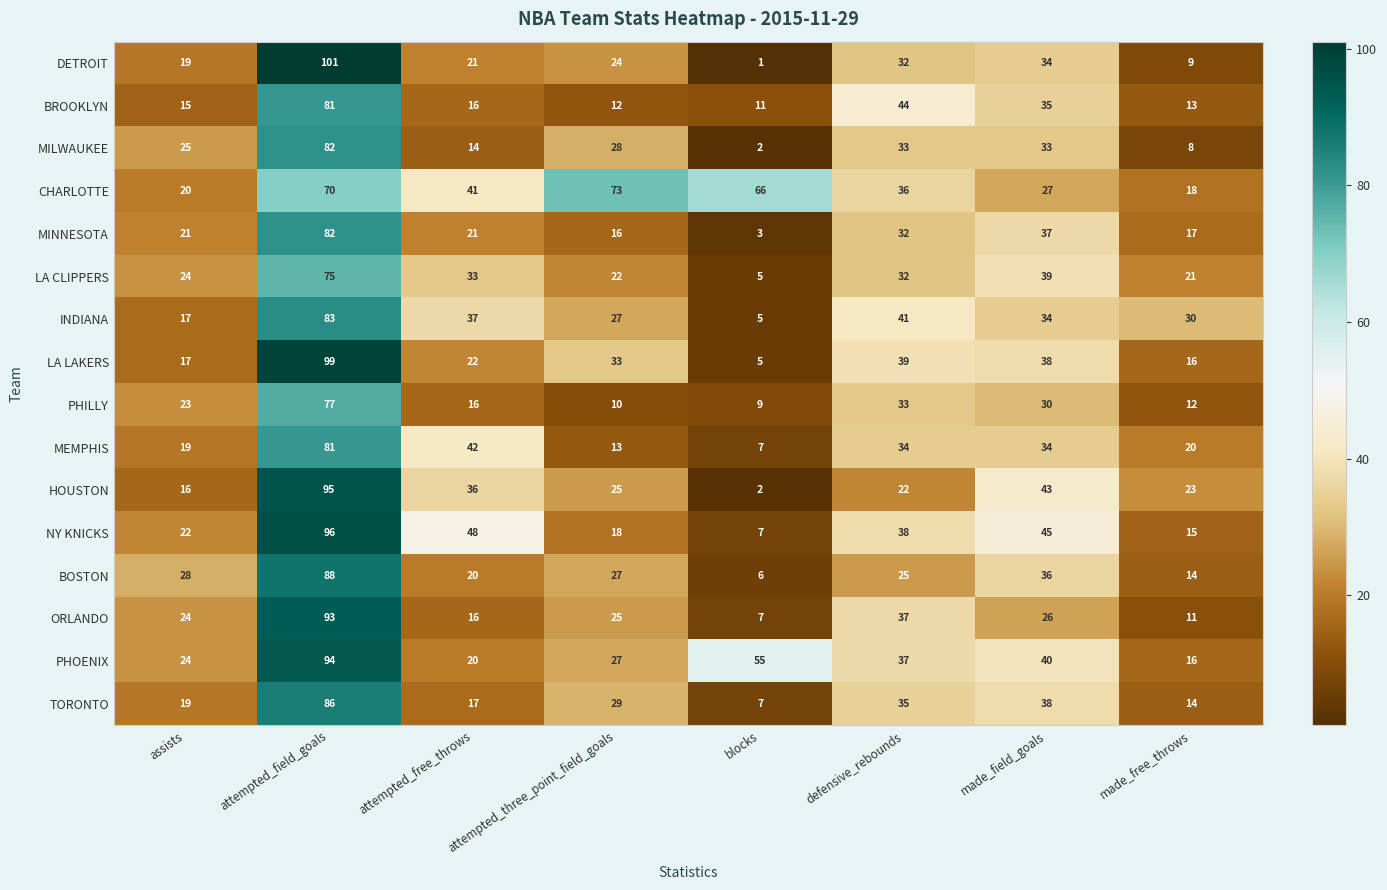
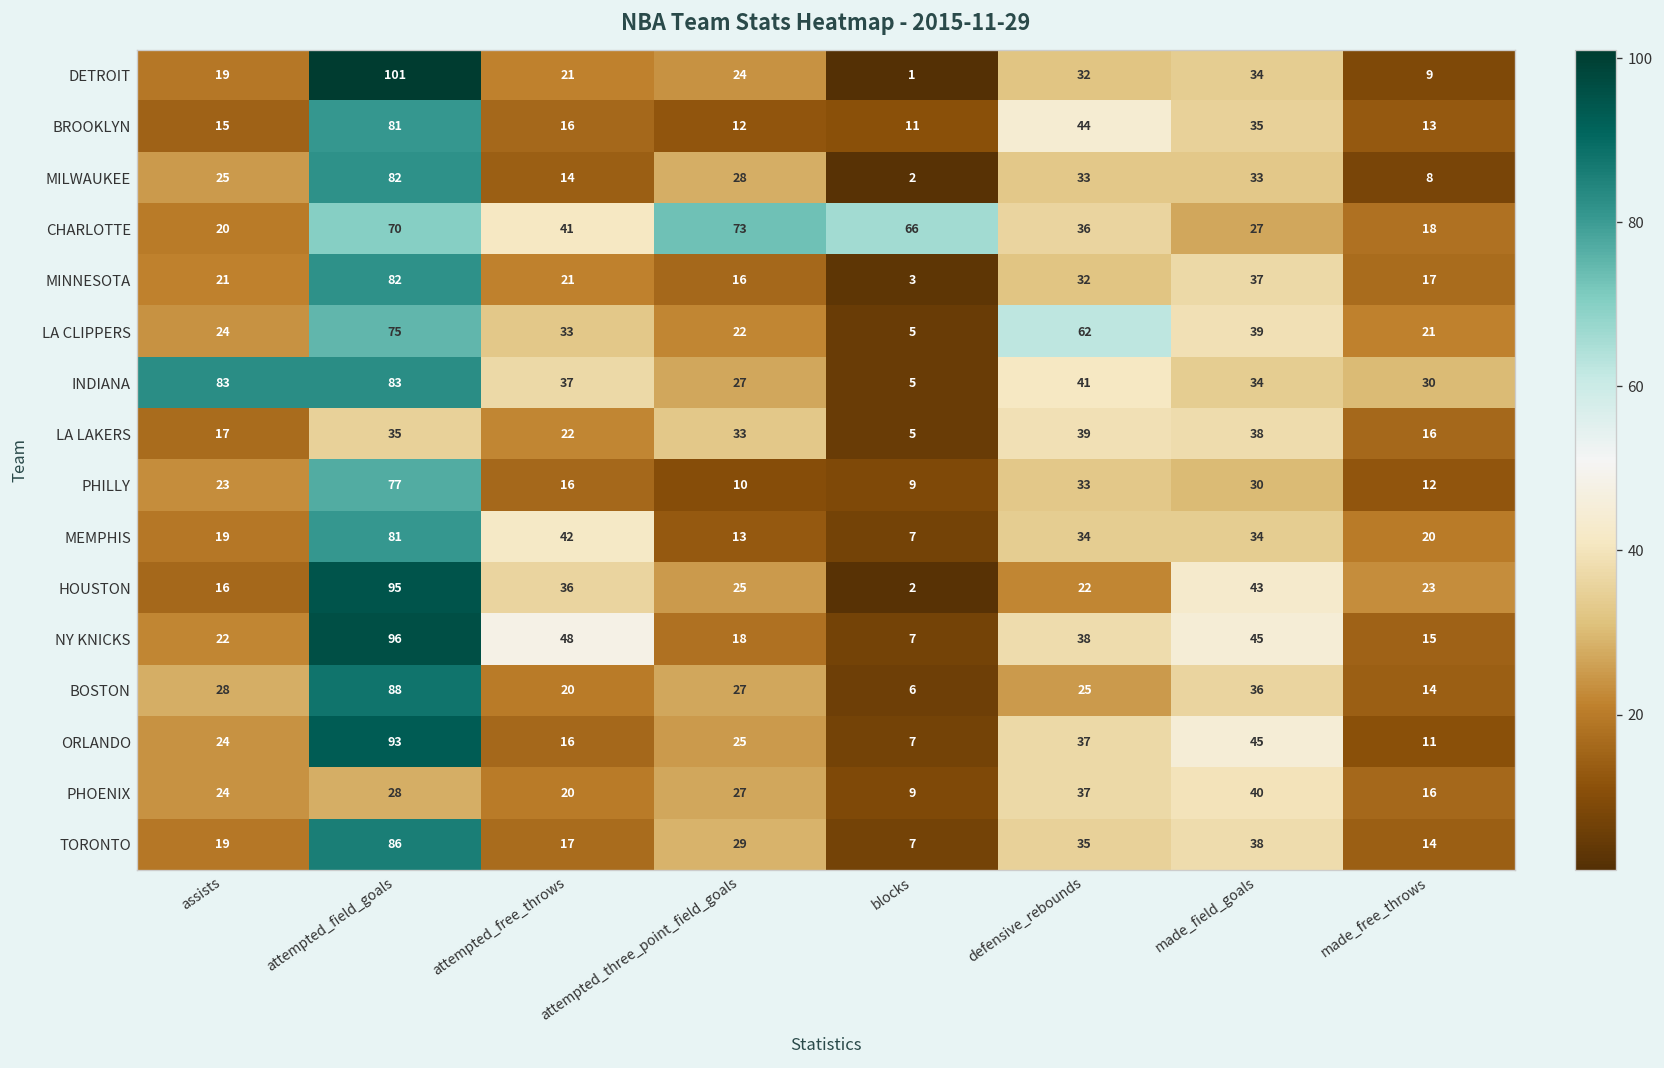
LA CLIPPERS, defensive_rebounds: 32 -> 62
INDIANA, assists: 17 -> 83
LA LAKERS, attempted_field_goals: 99 -> 35
ORLANDO, made_field_goals: 26 -> 45
PHOENIX, attempted_field_goals: 94 -> 28
PHOENIX, blocks: 55 -> 9
